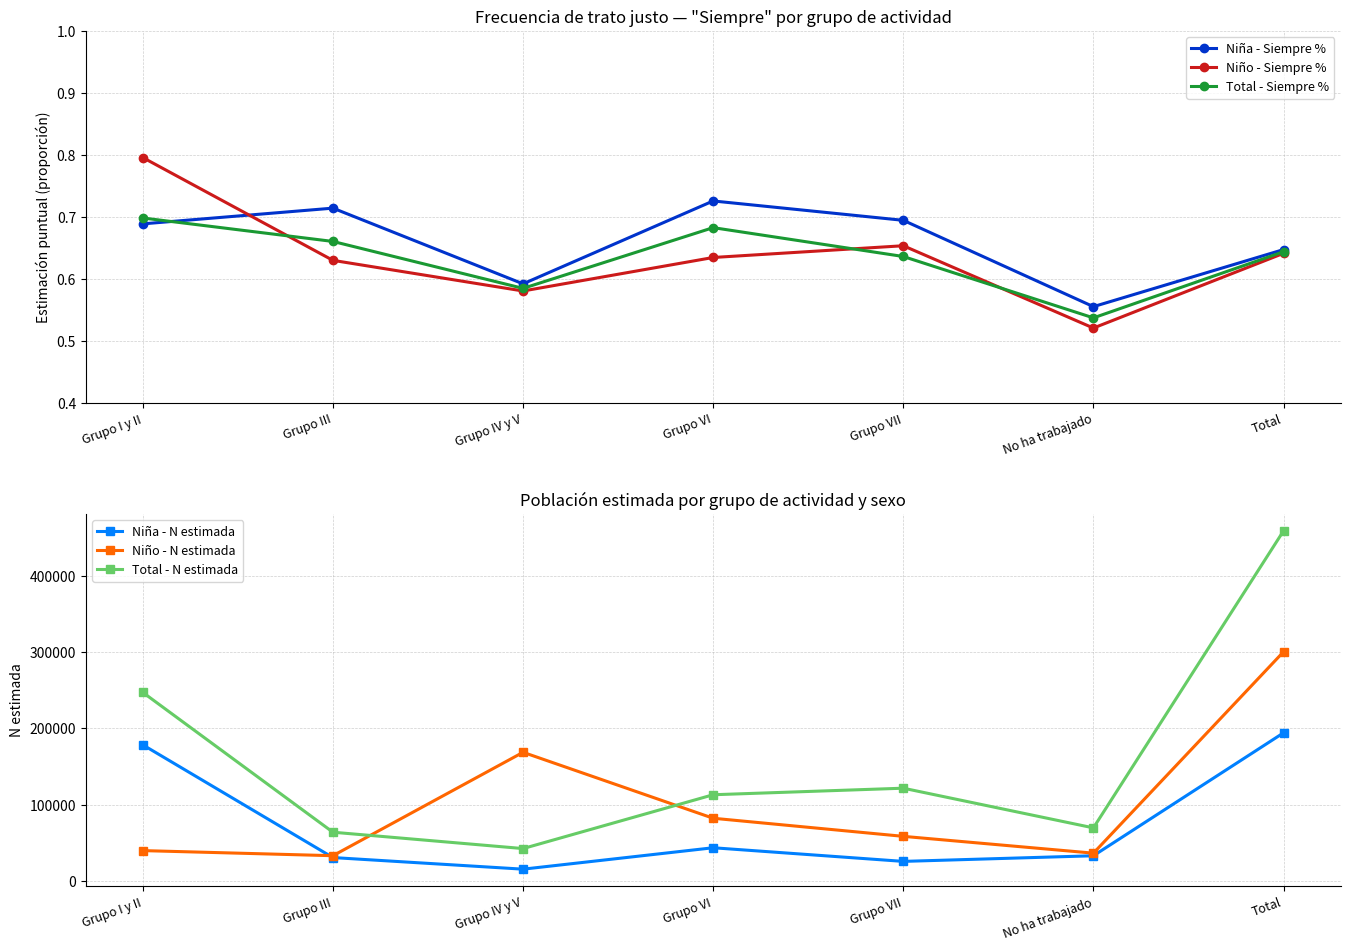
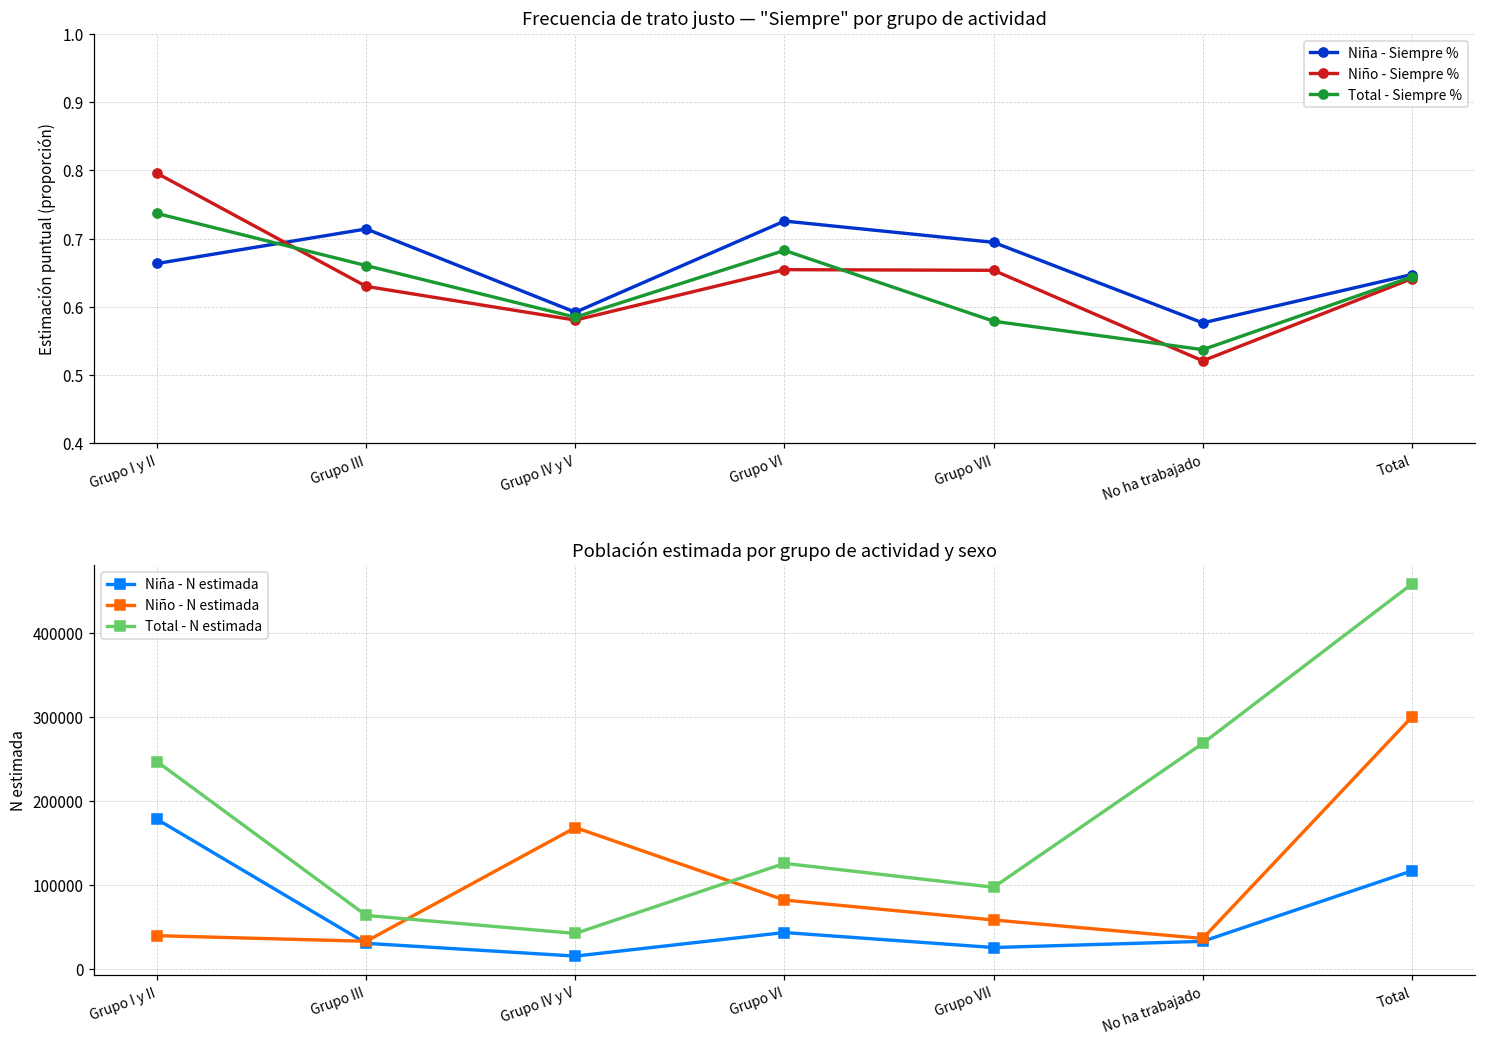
Frecuencia de trato justo — "Siempre" por grupo de actividad, Niña - Siempre %, Grupo I y II: 0.69 -> 0.66
Frecuencia de trato justo — "Siempre" por grupo de actividad, Total - Siempre %, Grupo I y II: 0.70 -> 0.74
Frecuencia de trato justo — "Siempre" por grupo de actividad, Niño - Siempre %, Grupo VI: 0.63 -> 0.65
Frecuencia de trato justo — "Siempre" por grupo de actividad, Total - Siempre %, Grupo VII: 0.64 -> 0.58
Frecuencia de trato justo — "Siempre" por grupo de actividad, Niña - Siempre %, No ha trabajado: 0.56 -> 0.58
Población estimada por grupo de actividad y sexo, Total - N estimada, Grupo VI: 110000 -> 130000
Población estimada por grupo de actividad y sexo, Total - N estimada, Grupo VII: 120000 -> 100000
Población estimada por grupo de actividad y sexo, Total - N estimada, No ha trabajado: 70000 -> 270000
Población estimada por grupo de actividad y sexo, Niña - N estimada, Total: 190000 -> 120000
